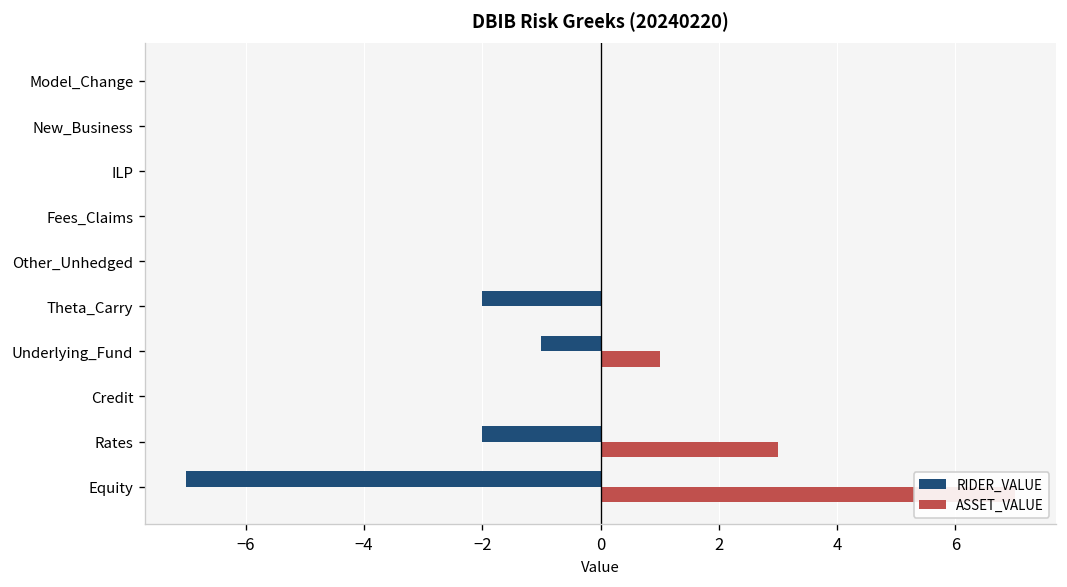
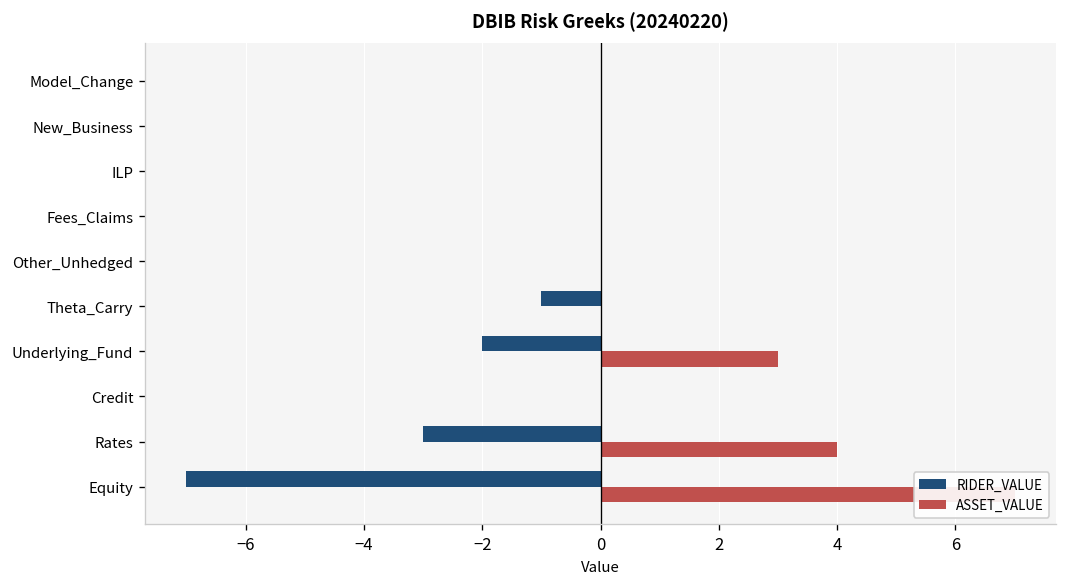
RIDER_VALUE, Theta_Carry: -2 -> -1
RIDER_VALUE, Underlying_Fund: -1 -> -2
ASSET_VALUE, Underlying_Fund: 1 -> 3
RIDER_VALUE, Rates: -2 -> -3
ASSET_VALUE, Rates: 3 -> 4
